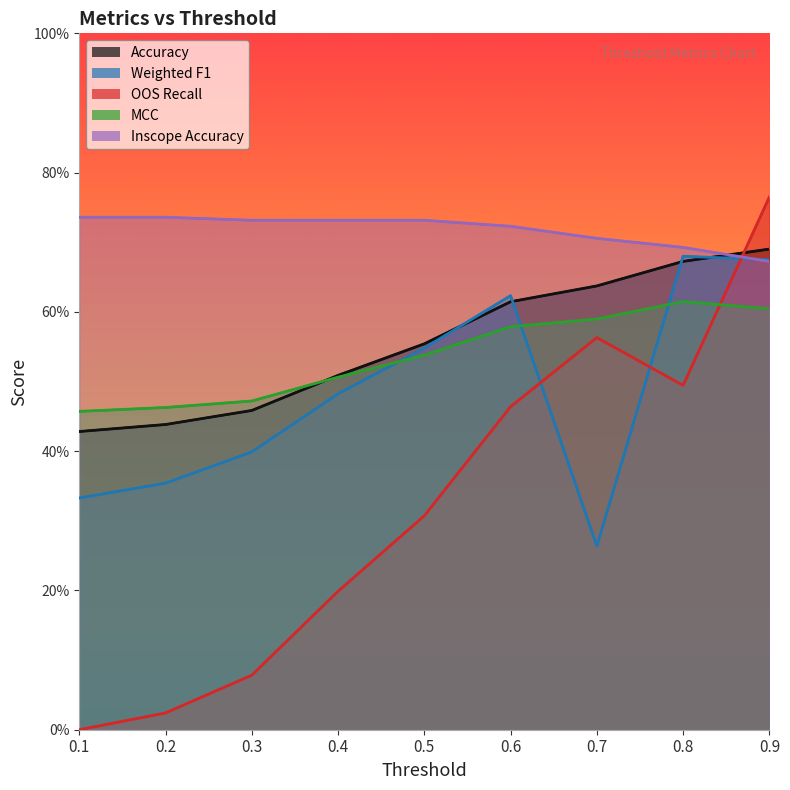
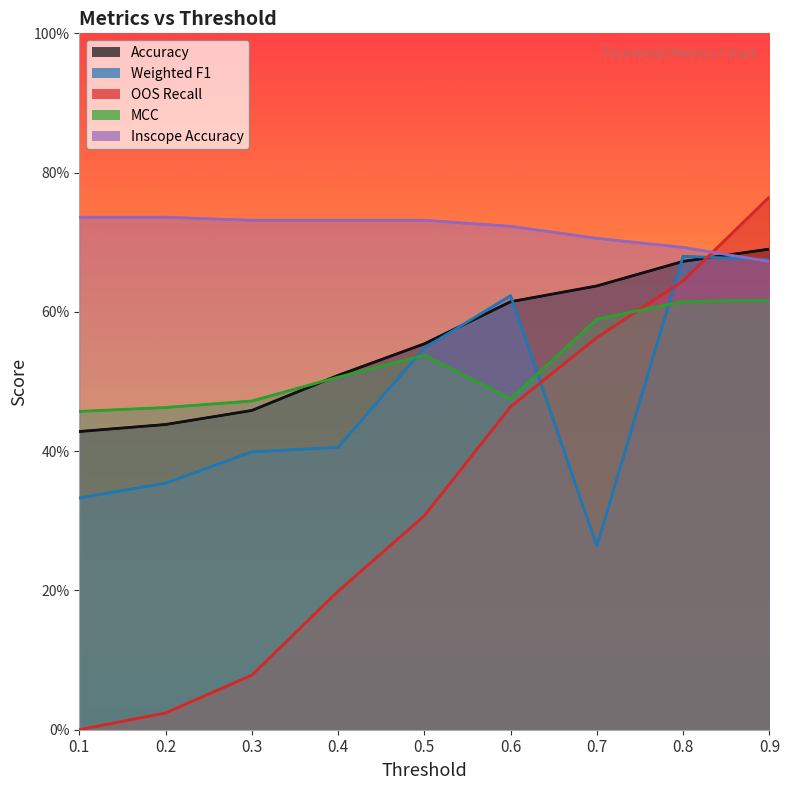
Weighted F1, 0.4: 48% -> 41%
MCC, 0.6: 58% -> 48%
OOS Recall, 0.8: 49% -> 64%
MCC, 0.9: 60% -> 62%
